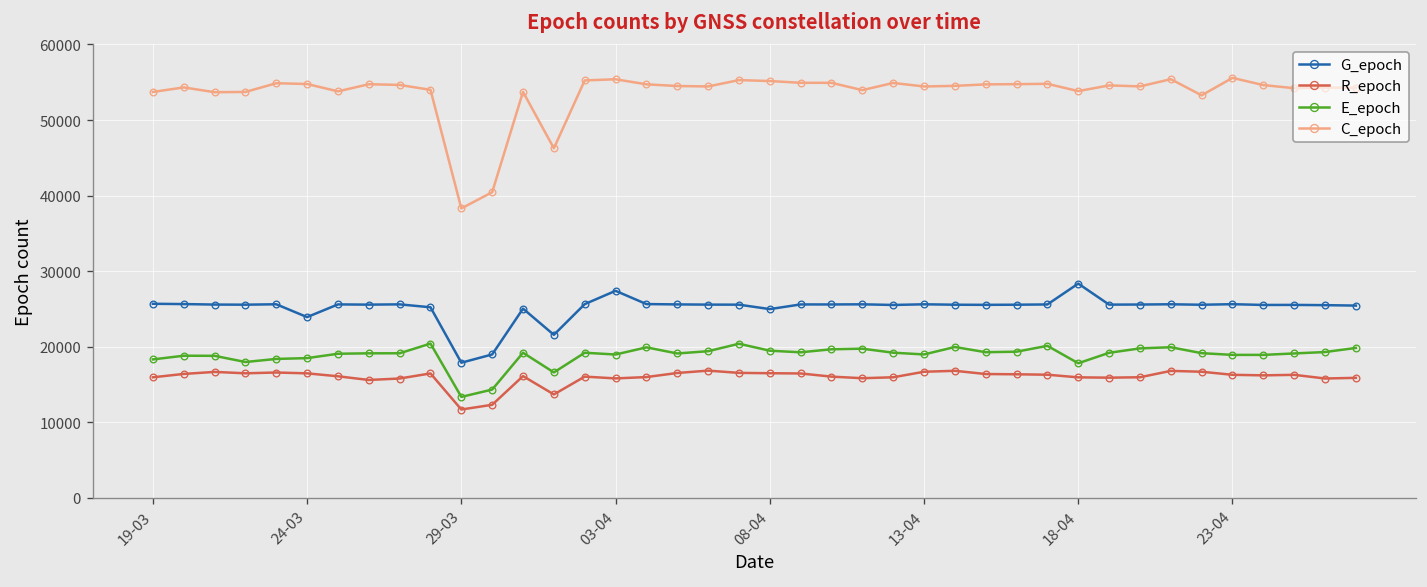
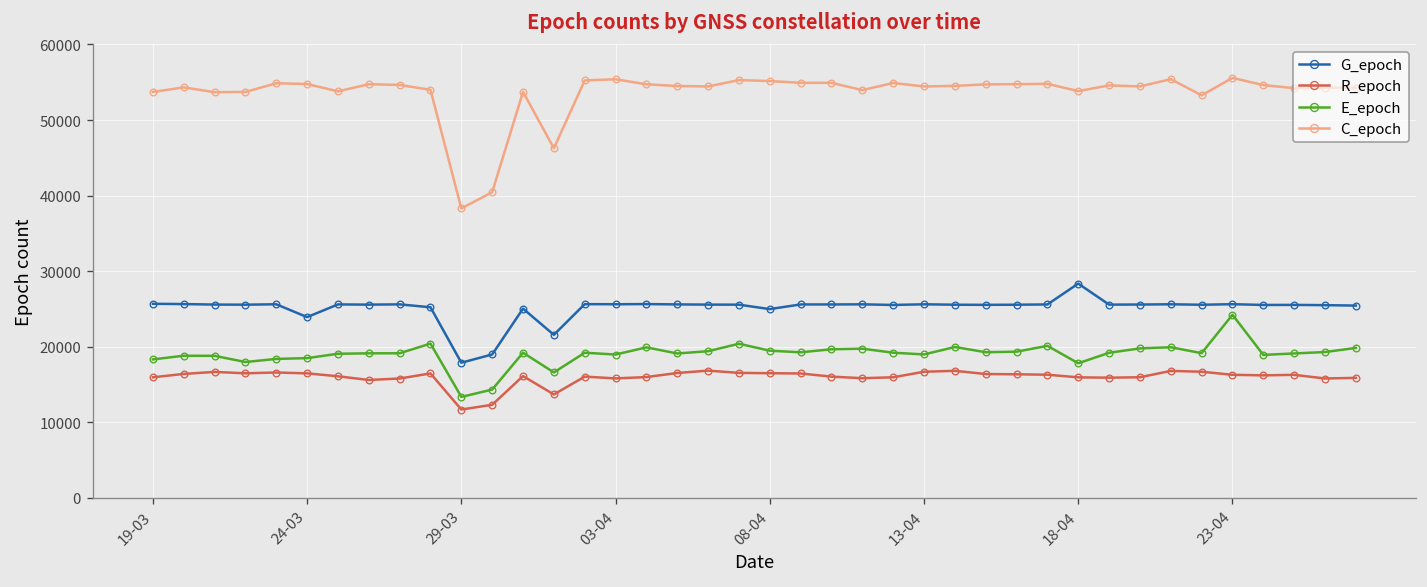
G_epoch, 03-04: 27000 -> 26000
E_epoch, 23-04: 19000 -> 24000
